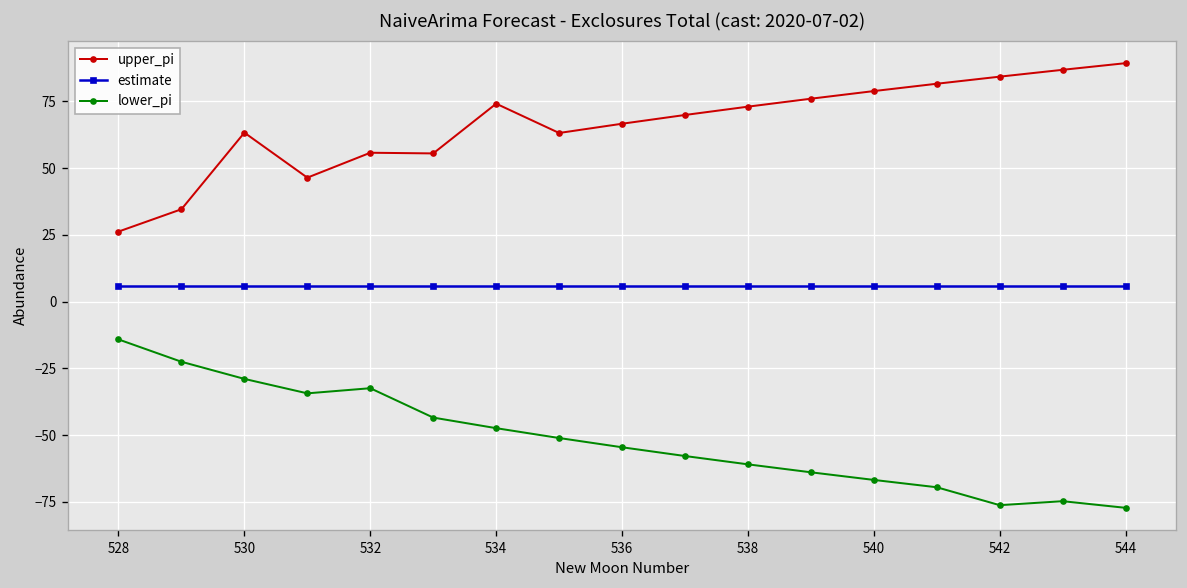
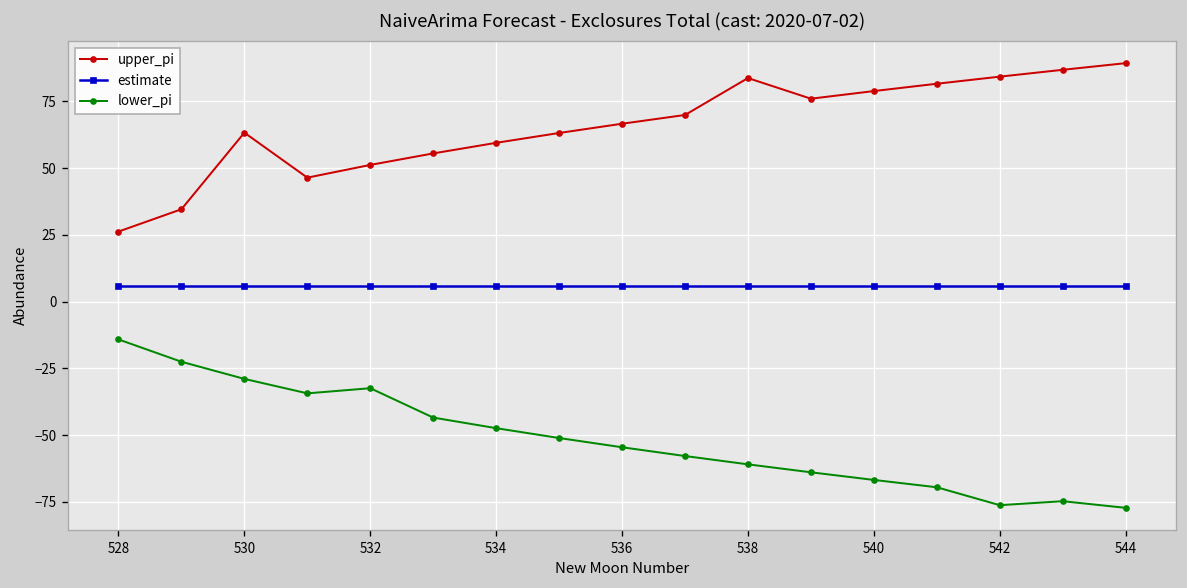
upper_pi, 532: 56 -> 51
upper_pi, 534: 74 -> 59
upper_pi, 538: 73 -> 84
